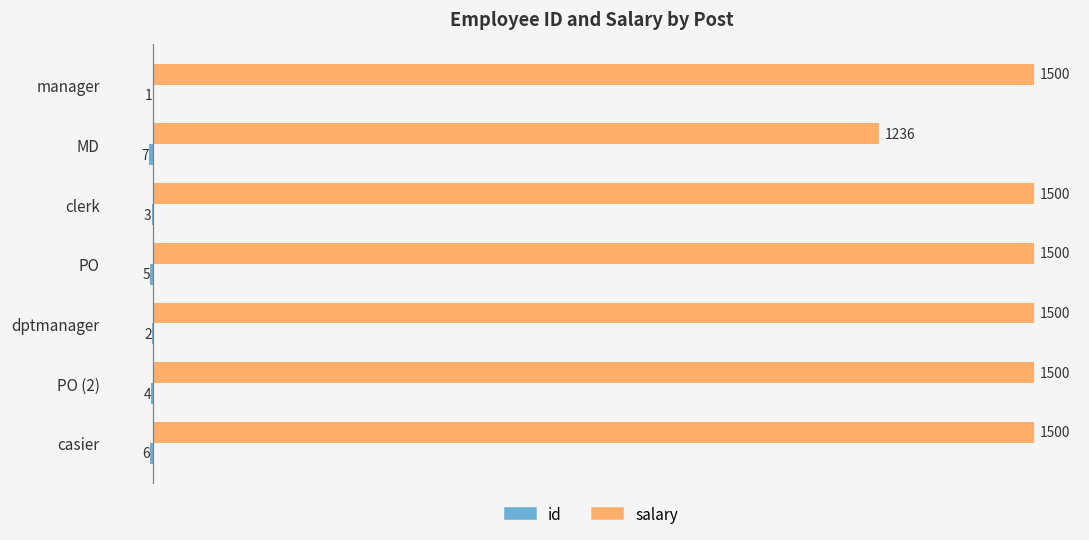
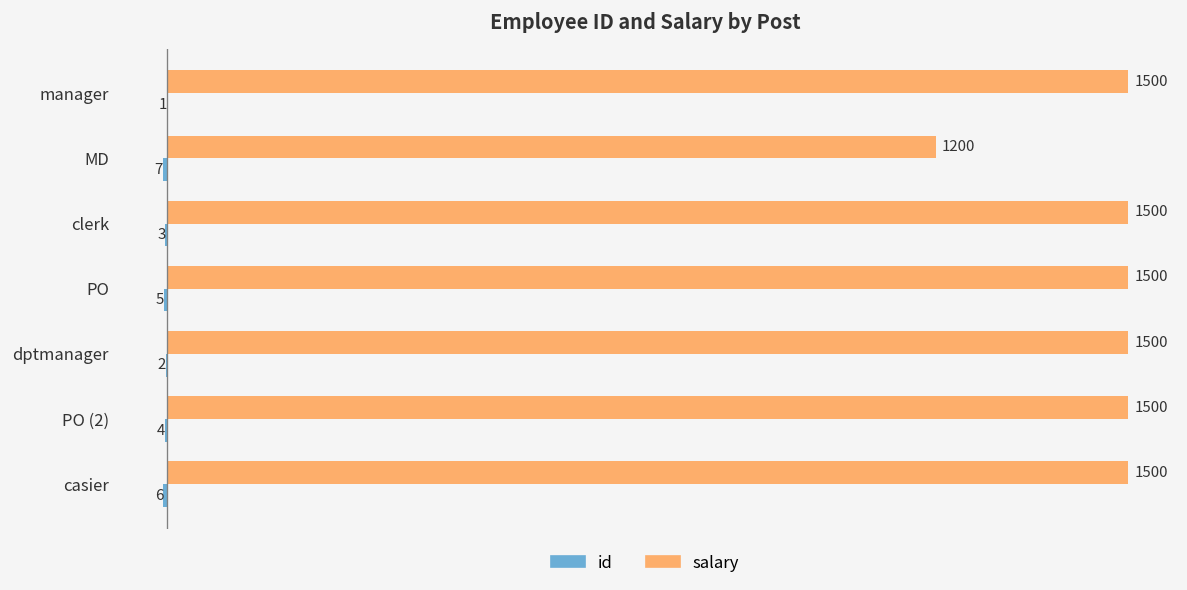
salary, MD: 1236 -> 1200
